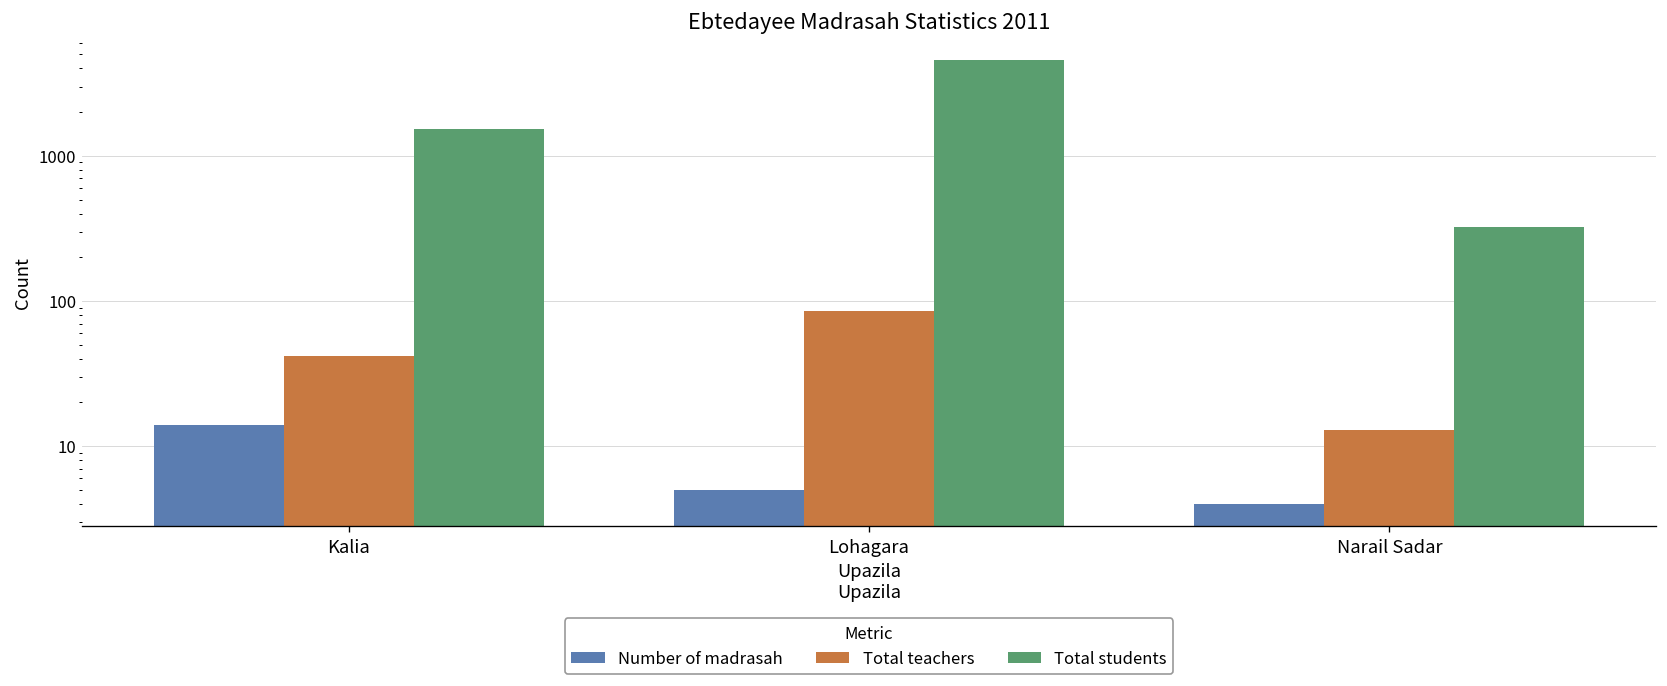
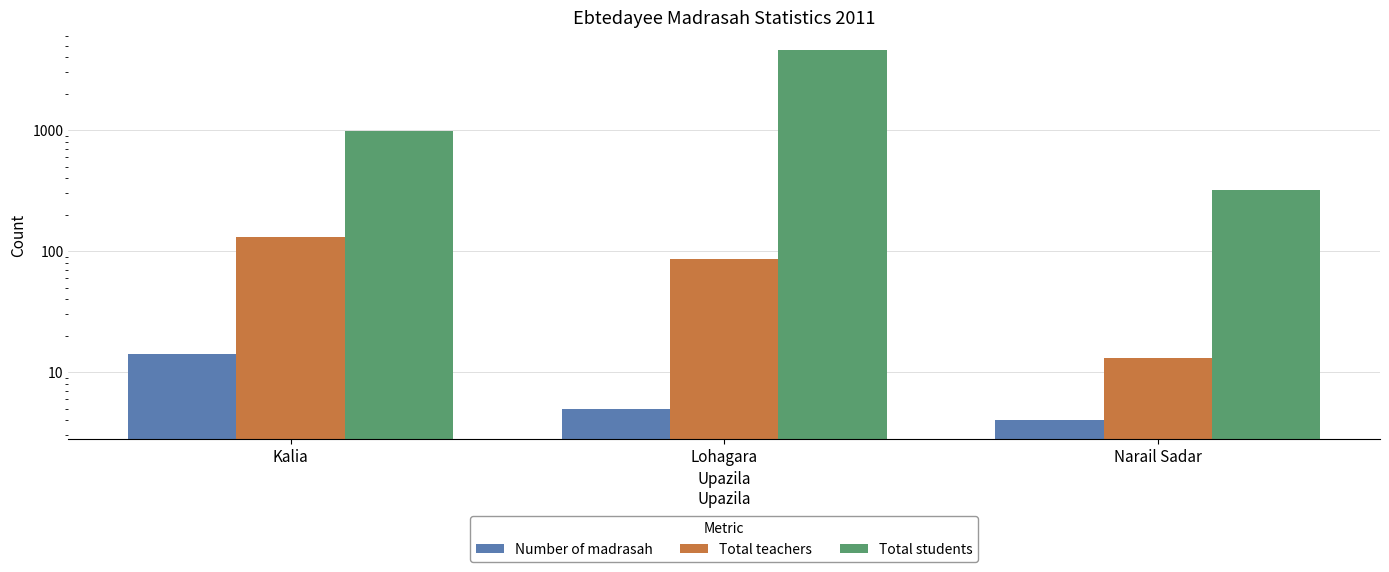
Total teachers, Kalia: 42 -> 130
Total students, Kalia: 1500 -> 1000
